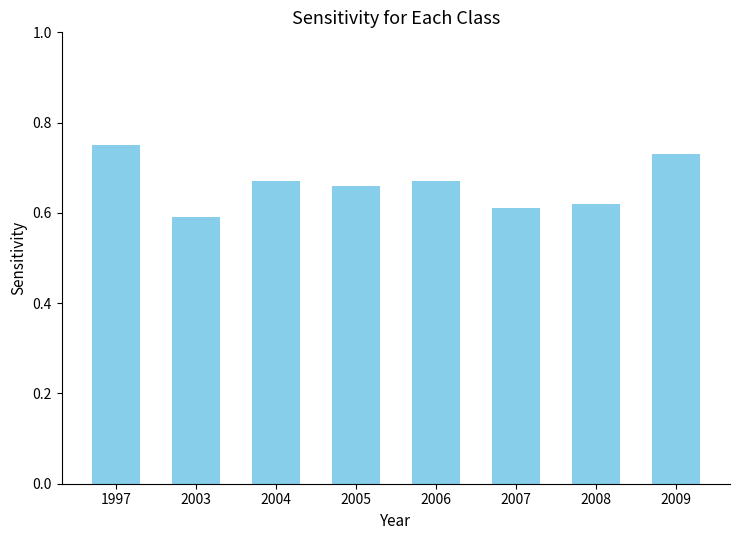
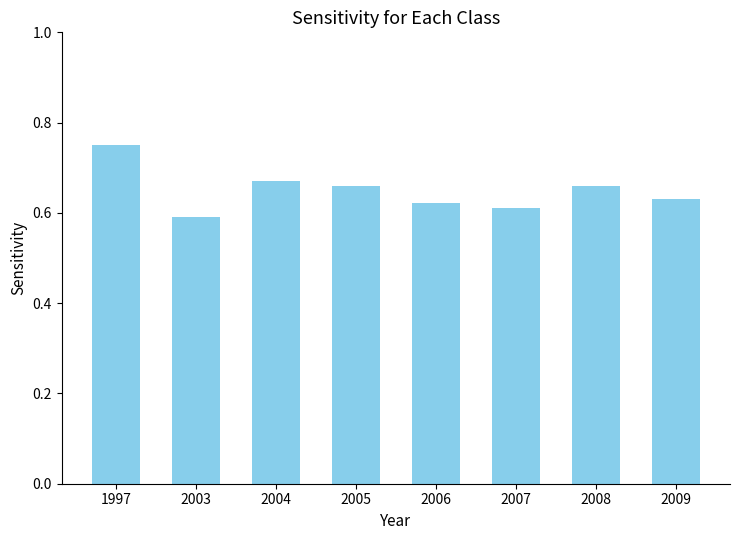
2006: 0.67 -> 0.62
2008: 0.62 -> 0.66
2009: 0.73 -> 0.63
